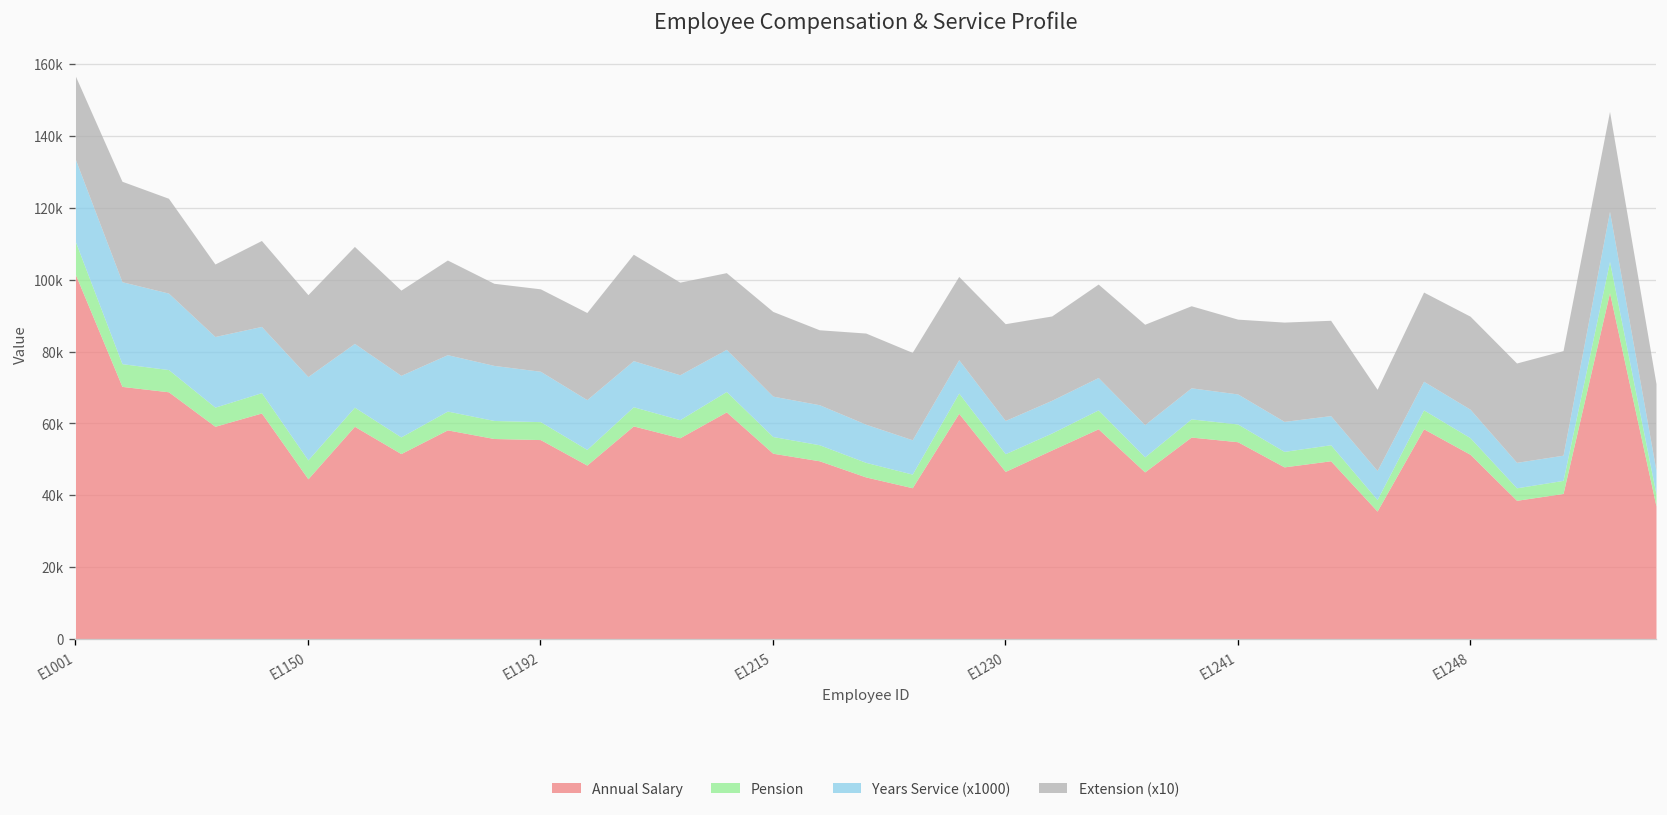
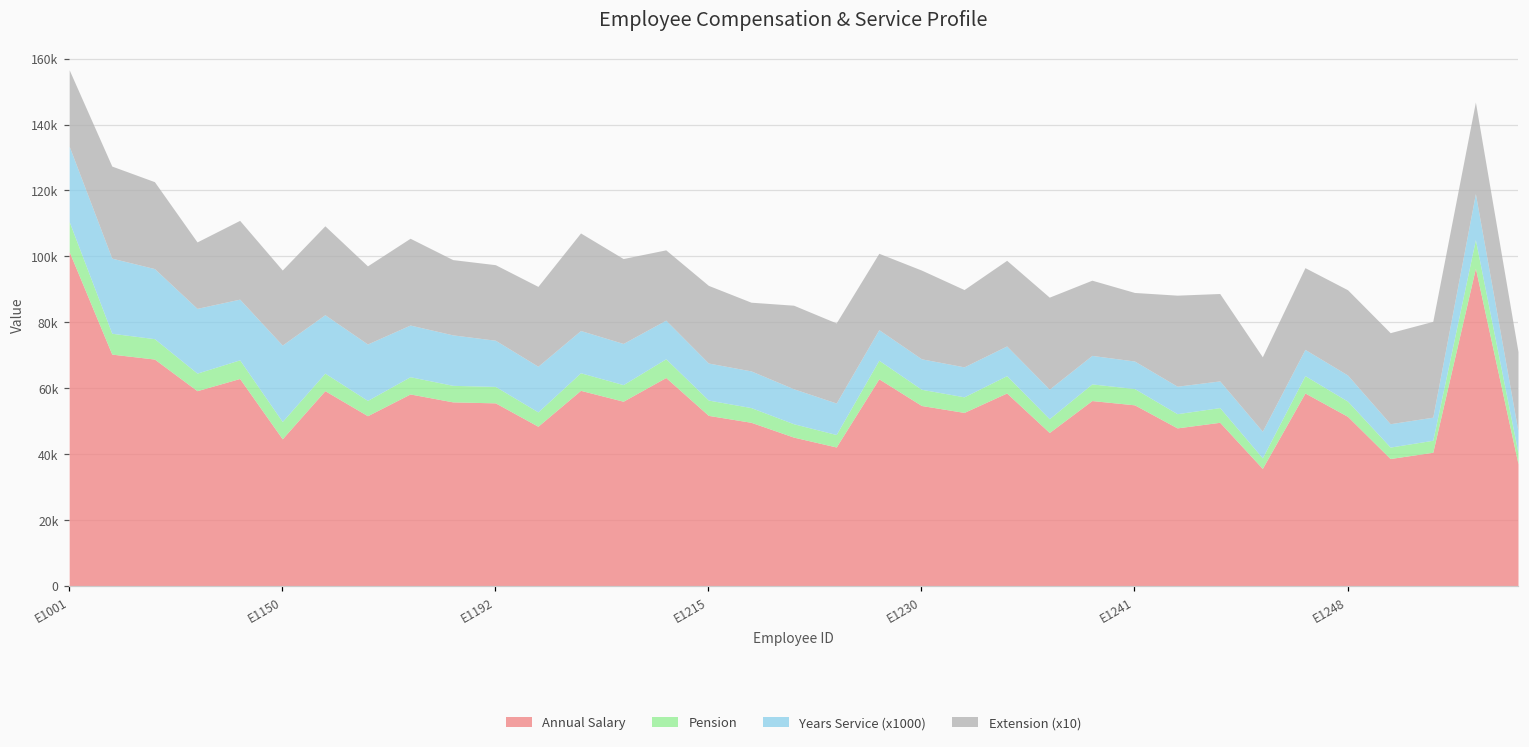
Annual Salary, E1230: 47000 -> 55000
